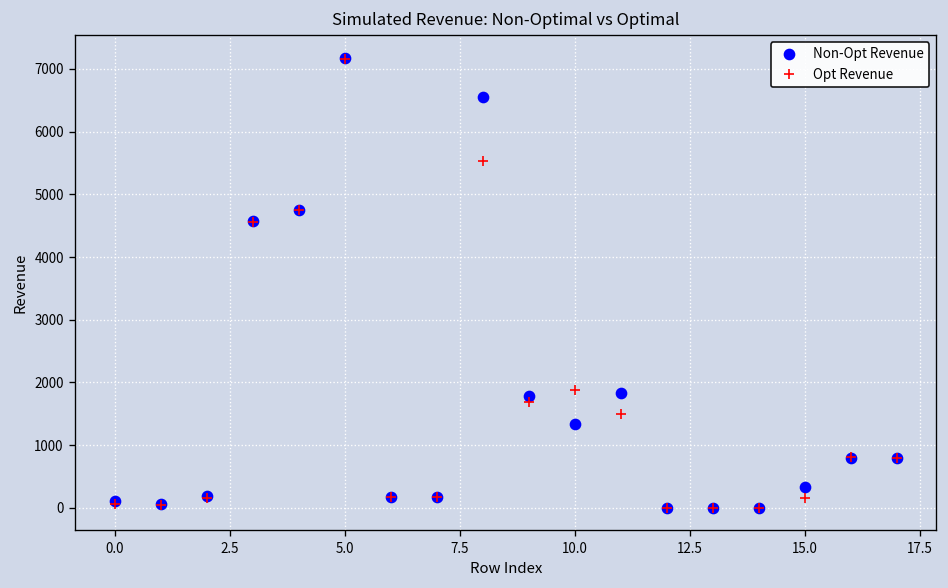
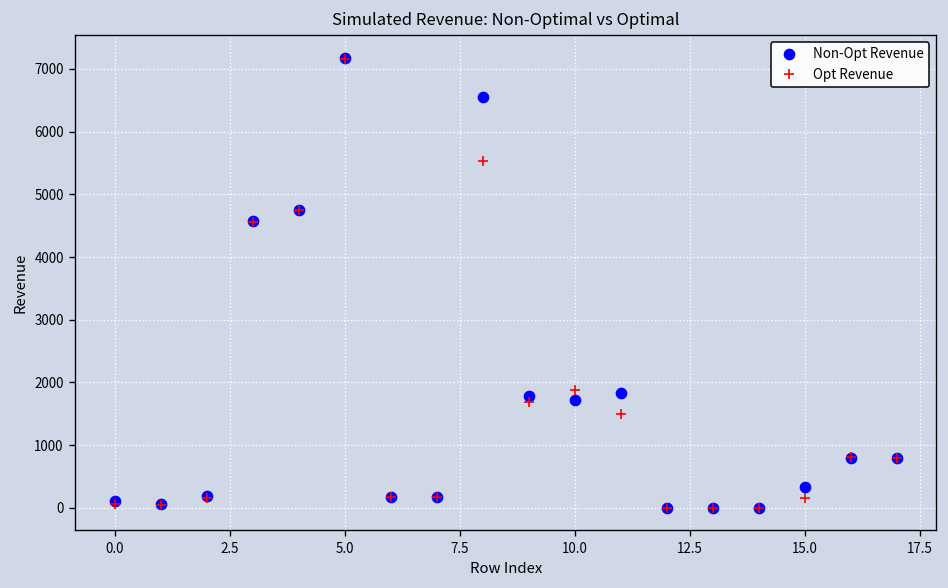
Non-Opt Revenue, 10.0: 1300 -> 1700
